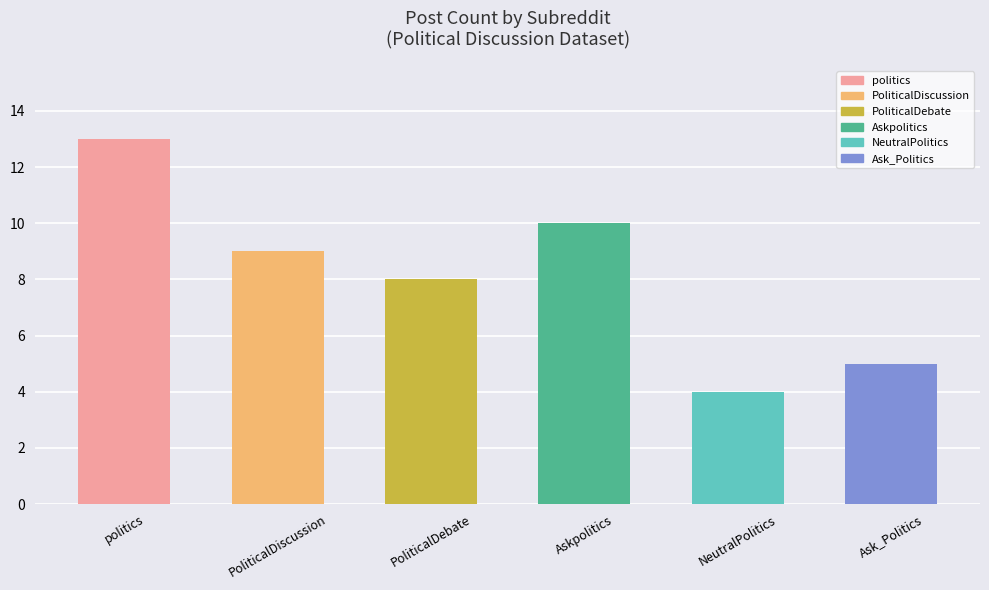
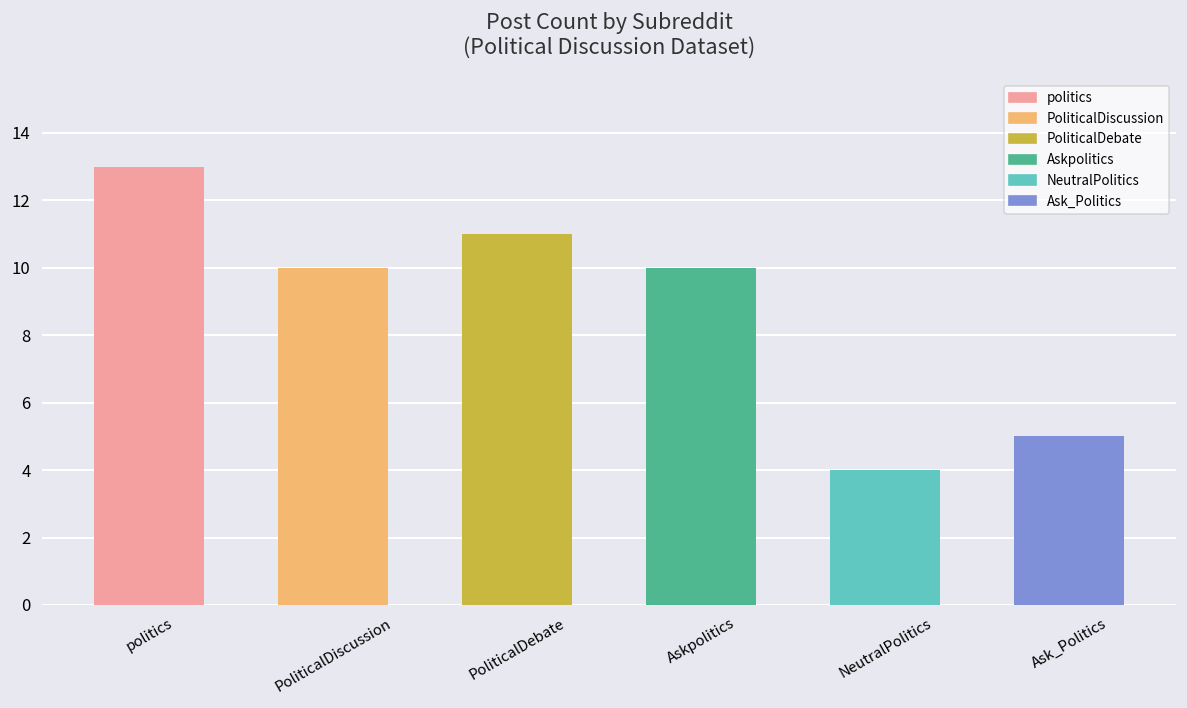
PoliticalDiscussion: 9 -> 10
PoliticalDebate: 8 -> 11
